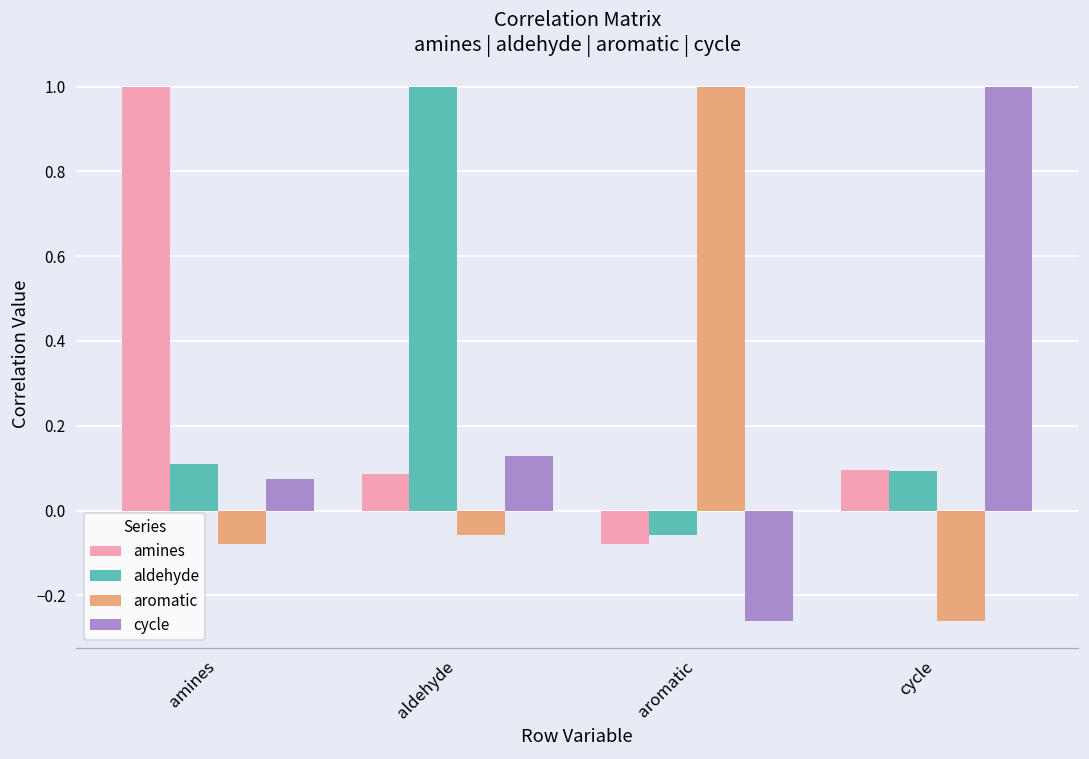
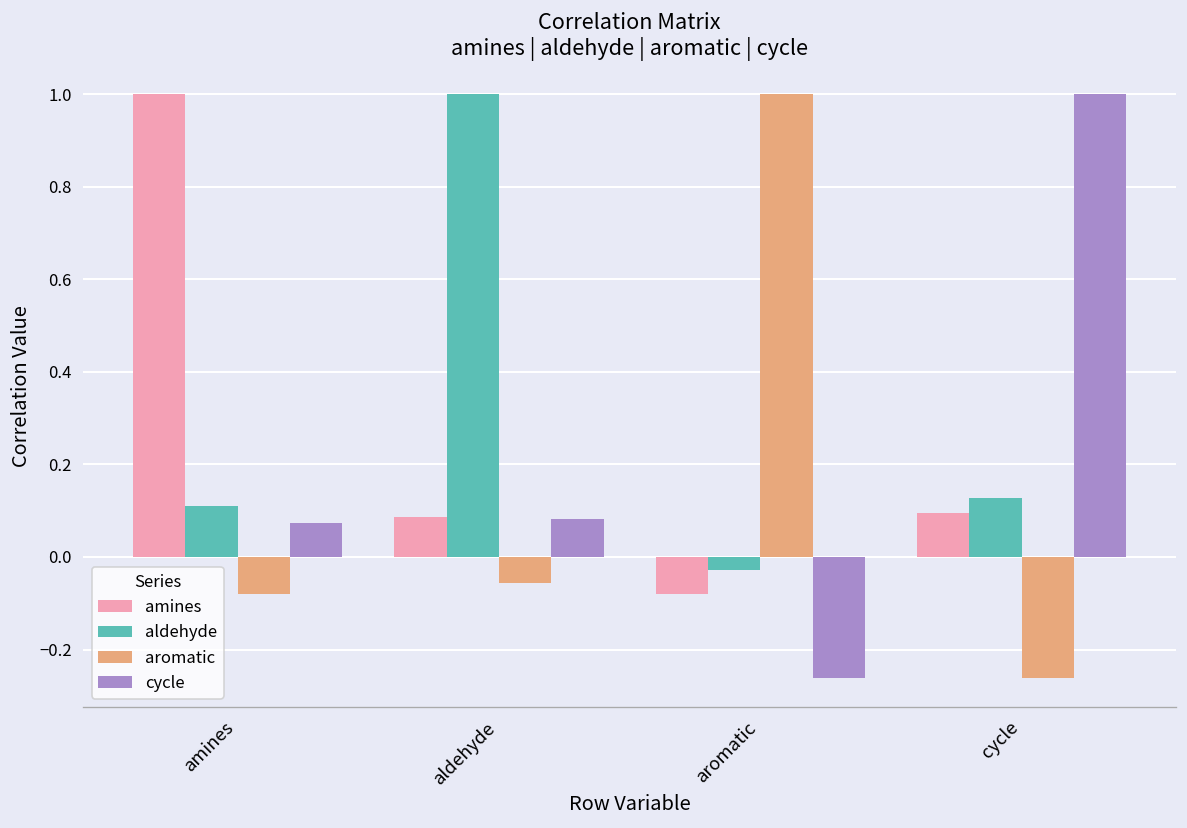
cycle, aldehyde: 0.13 -> 0.08
aldehyde, aromatic: -0.06 -> -0.03
aldehyde, cycle: 0.09 -> 0.13
